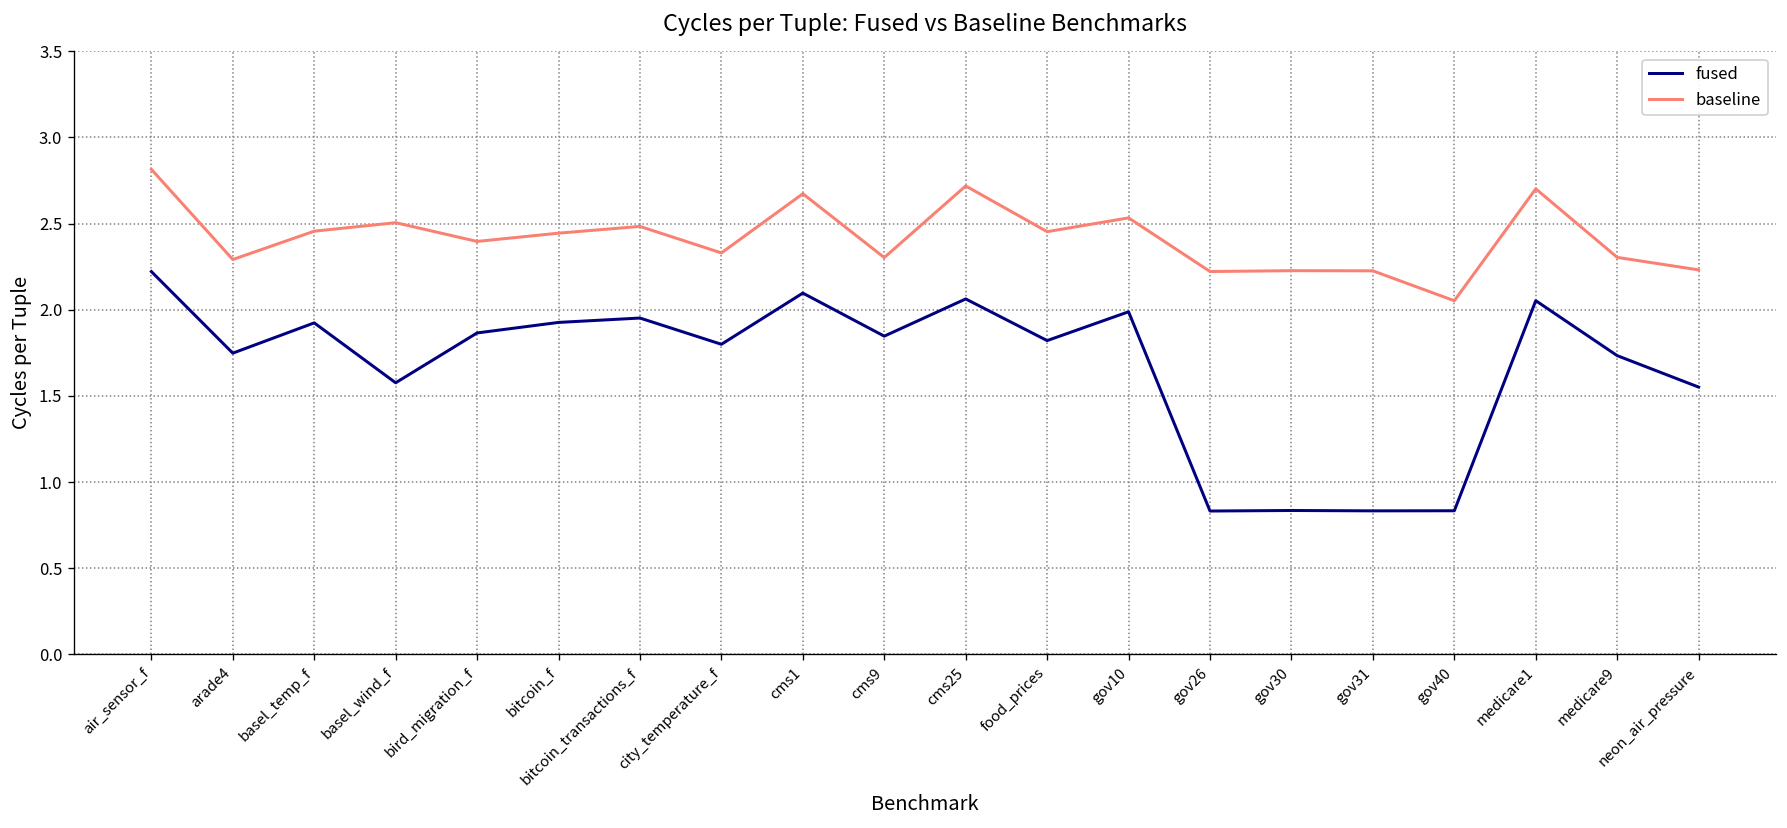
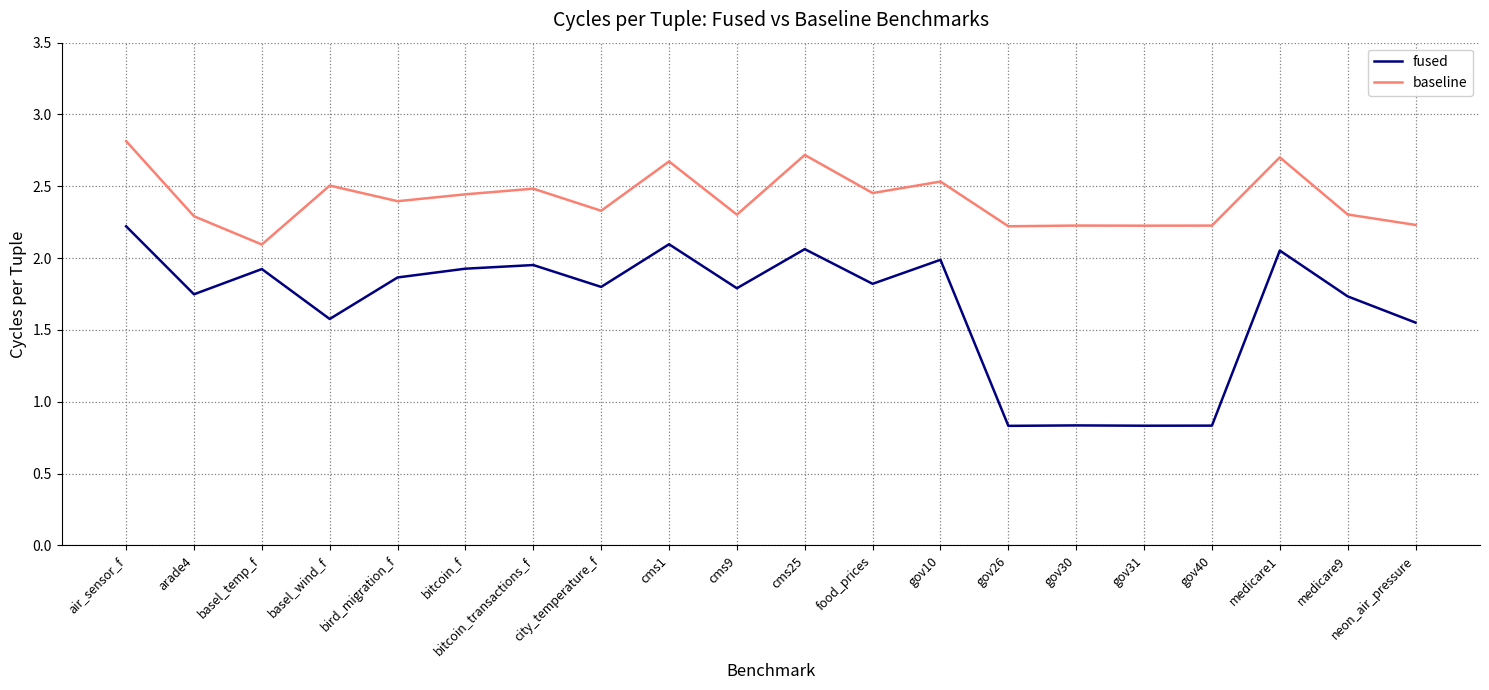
baseline, basel_temp_f: 2.46 -> 2.09
fused, cms9: 1.85 -> 1.79
baseline, gov40: 2.05 -> 2.23
